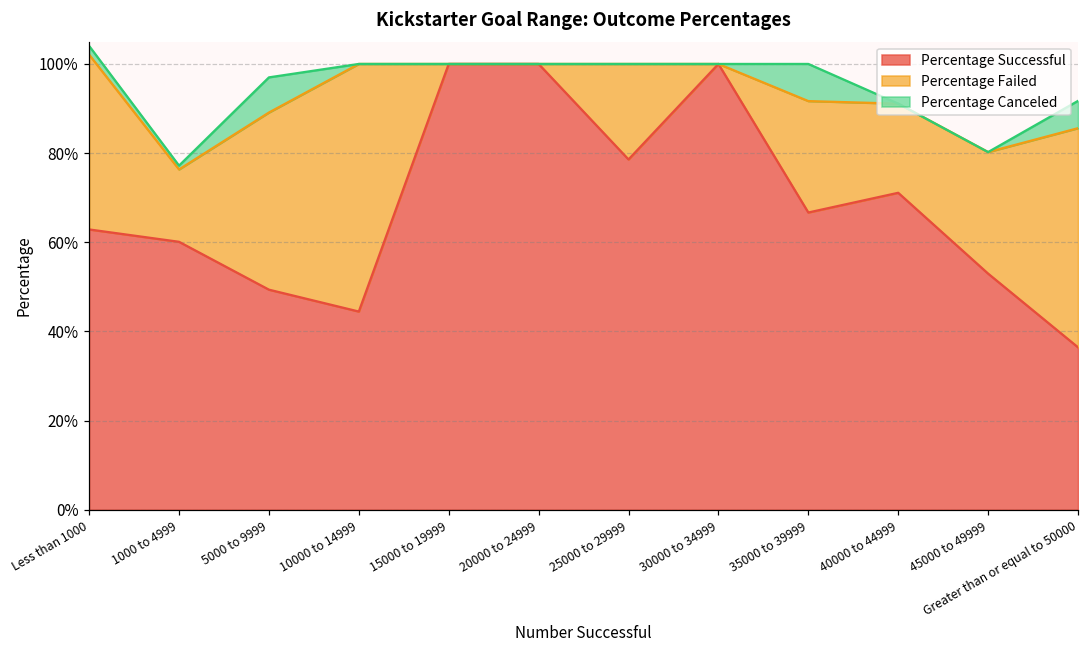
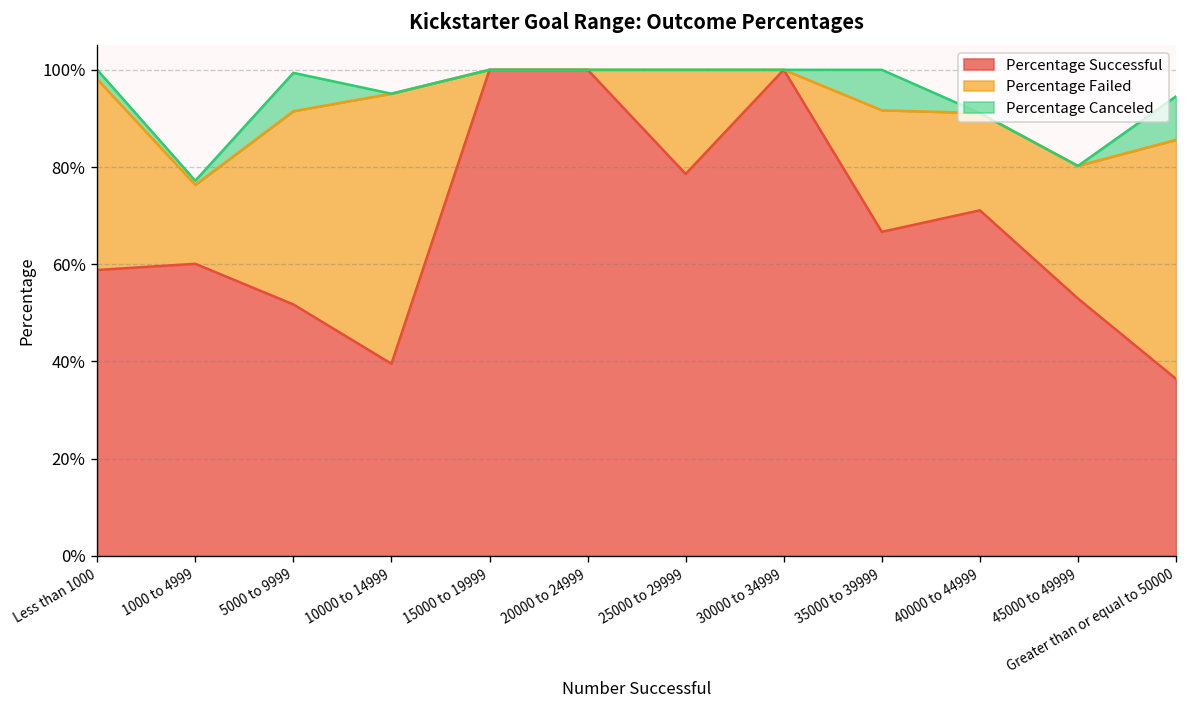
Percentage Successful, Less than 1000: 63% -> 59%
Percentage Successful, 5000 to 9999: 49% -> 52%
Percentage Successful, 10000 to 14999: 44% -> 40%
Percentage Canceled, Greater than or equal to 50000: 6% -> 9%
